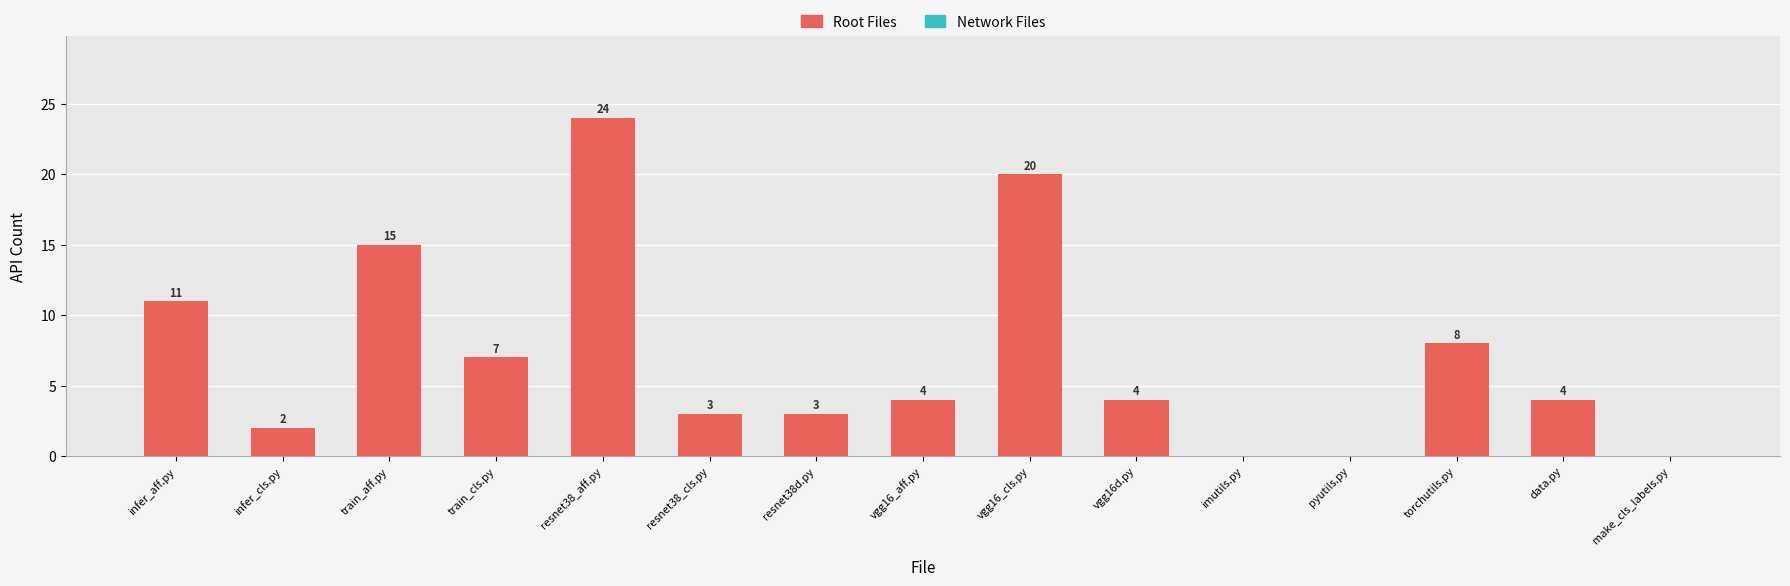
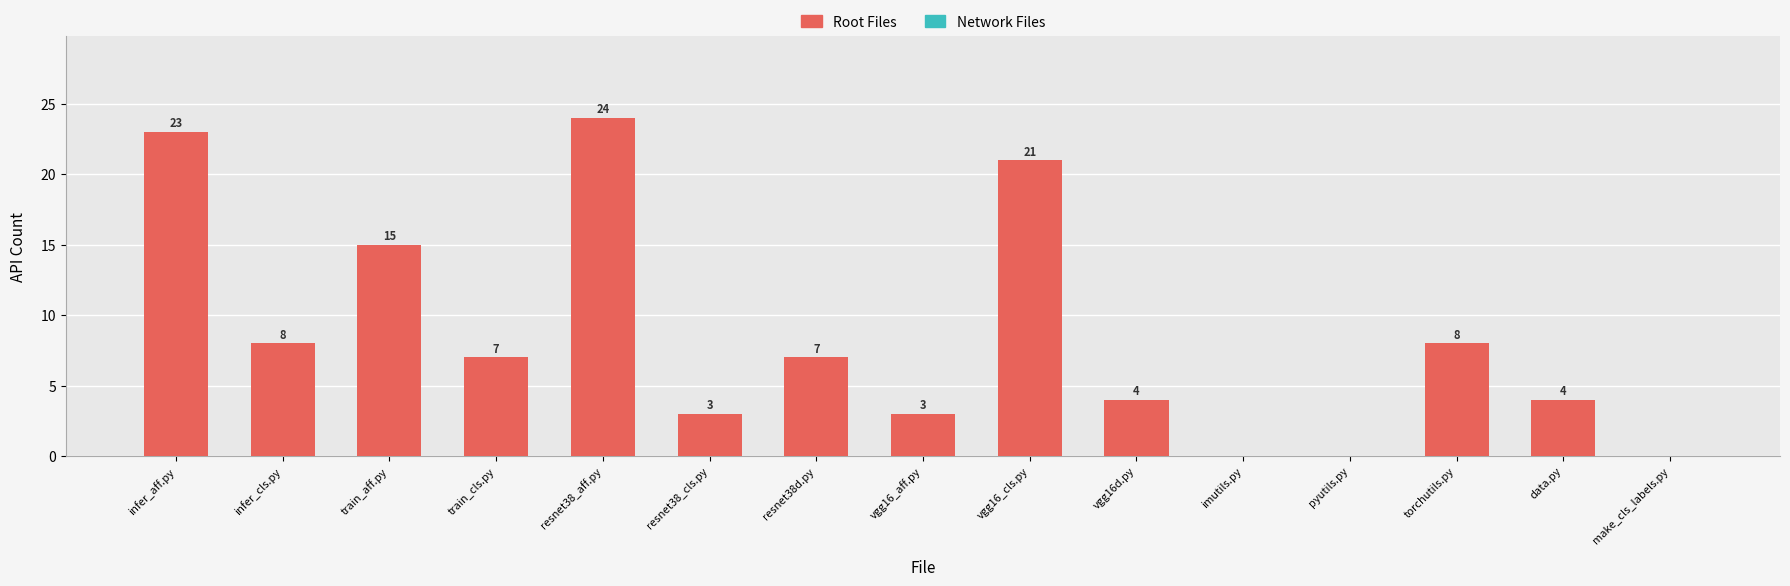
infer_aff.py: 11 -> 23
infer_cls.py: 2 -> 8
resnet38d.py: 3 -> 7
vgg16_aff.py: 4 -> 3
vgg16_cls.py: 20 -> 21
